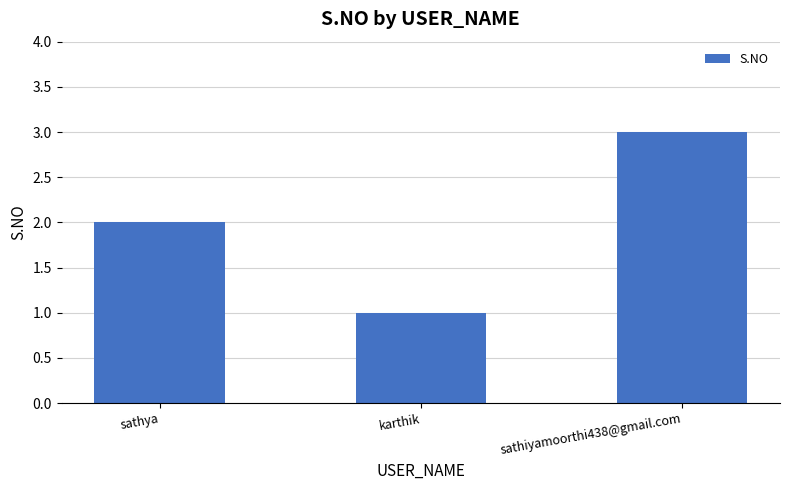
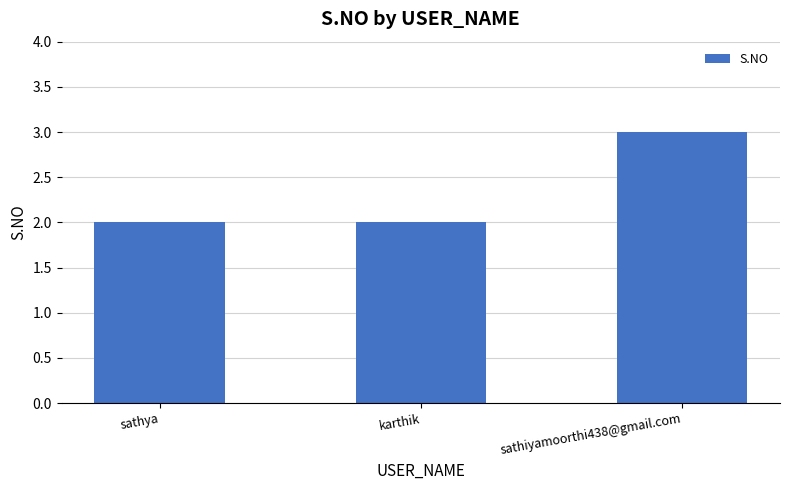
karthik: 1 -> 2
